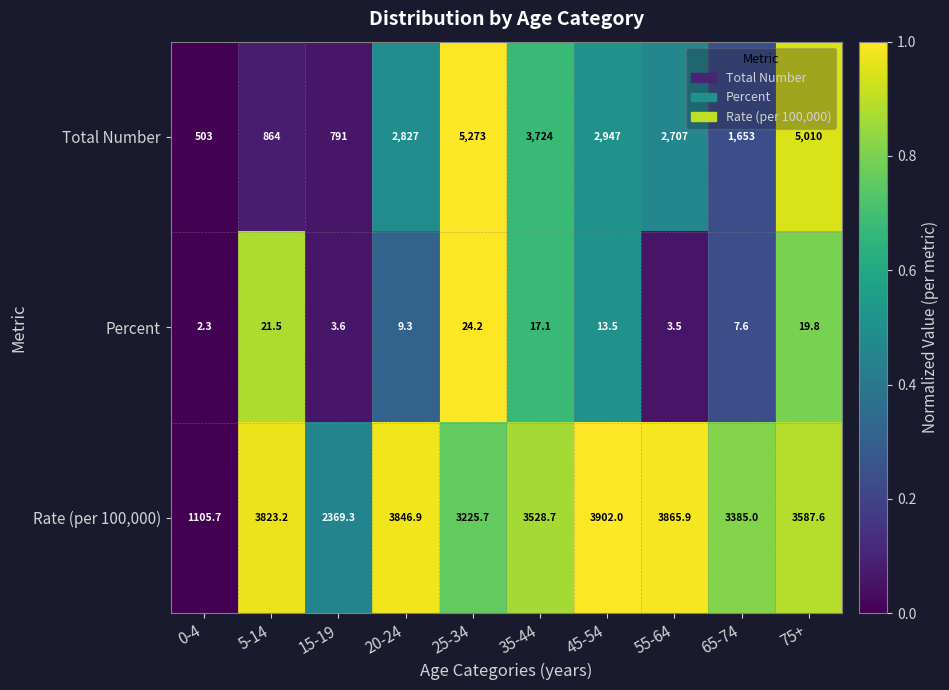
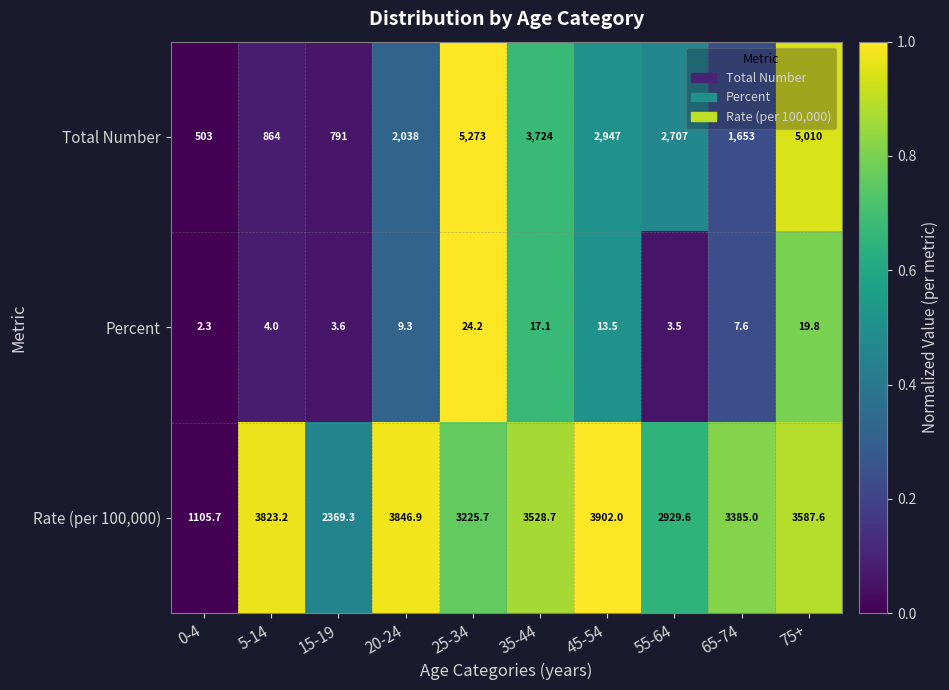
Total Number, 20-24: 2,827 -> 2,038
Percent, 5-14: 21.5 -> 4.0
Rate (per 100,000), 55-64: 3865.9 -> 2929.6
